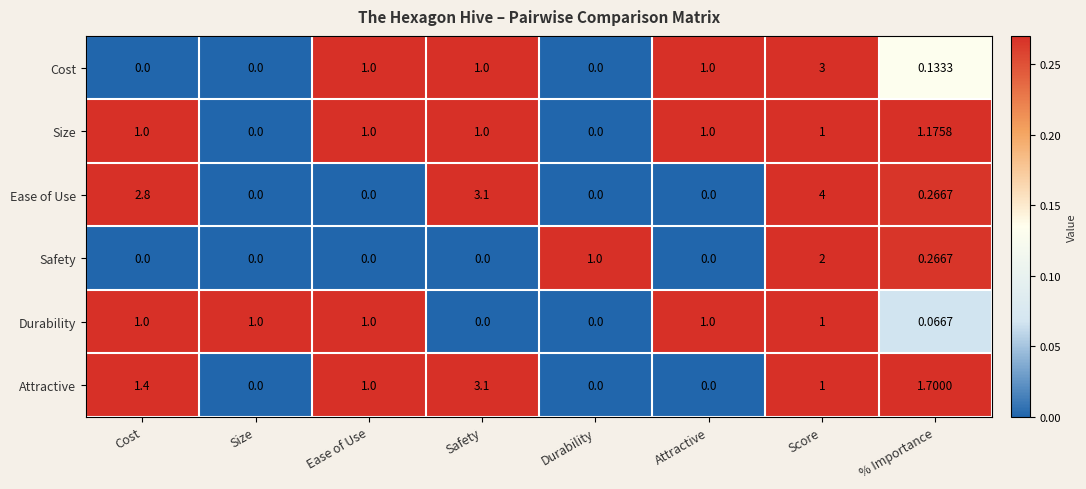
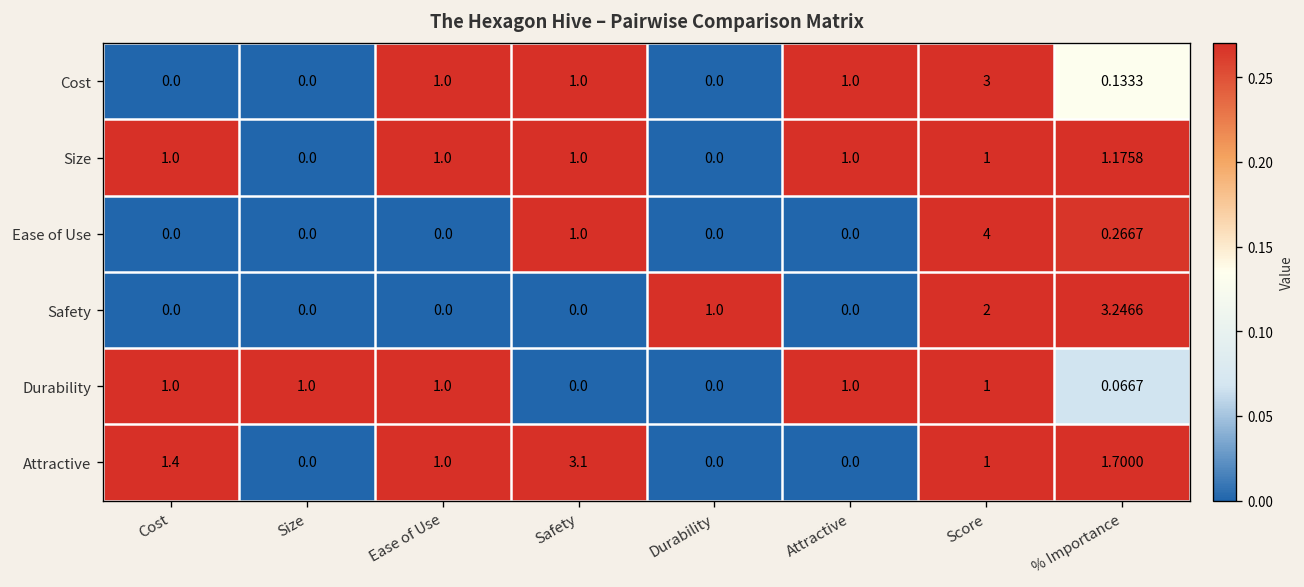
Ease of Use, Cost: 2.8 -> 0.0
Ease of Use, Safety: 3.1 -> 1.0
Safety, % Importance: 0.2667 -> 3.2466
